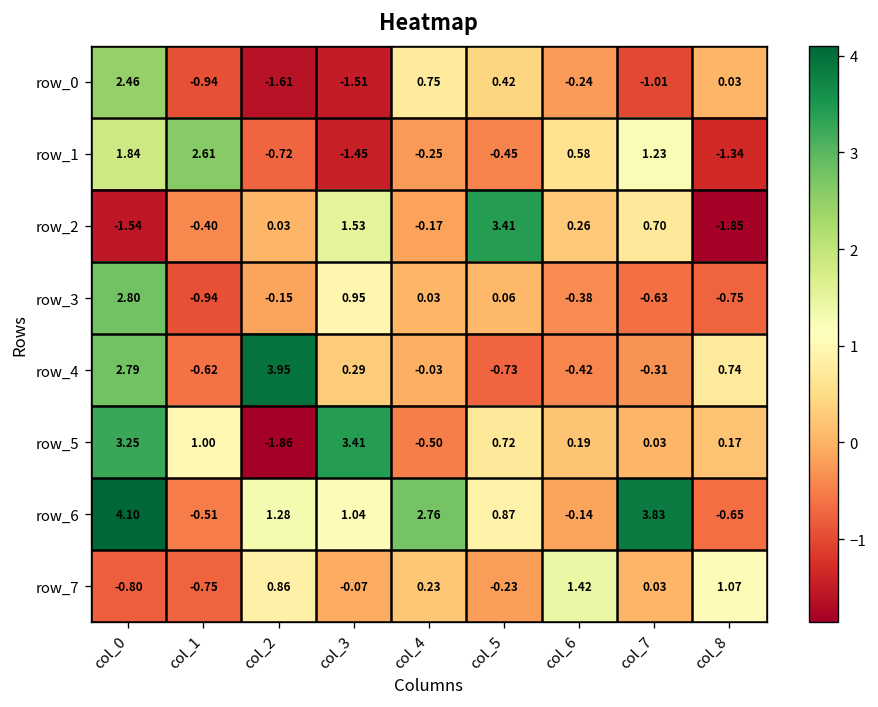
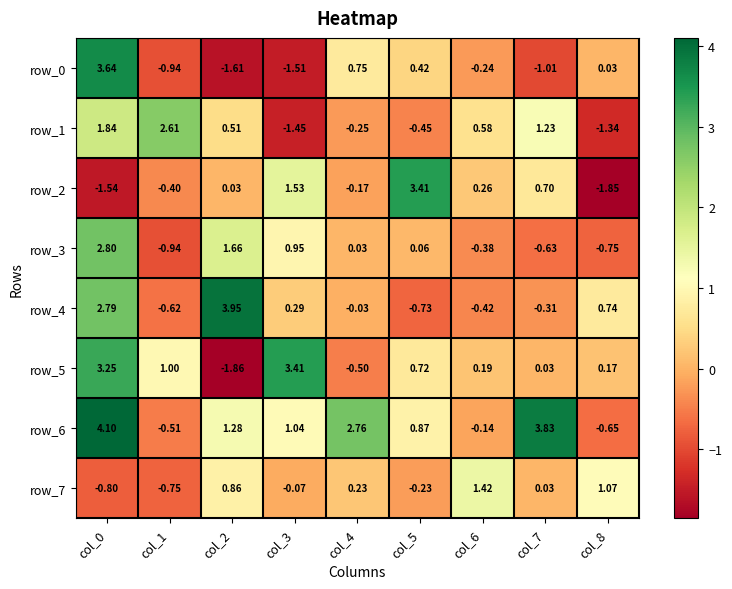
row_0, col_0: 2.46 -> 3.64
row_1, col_2: -0.72 -> 0.51
row_3, col_2: -0.15 -> 1.66
